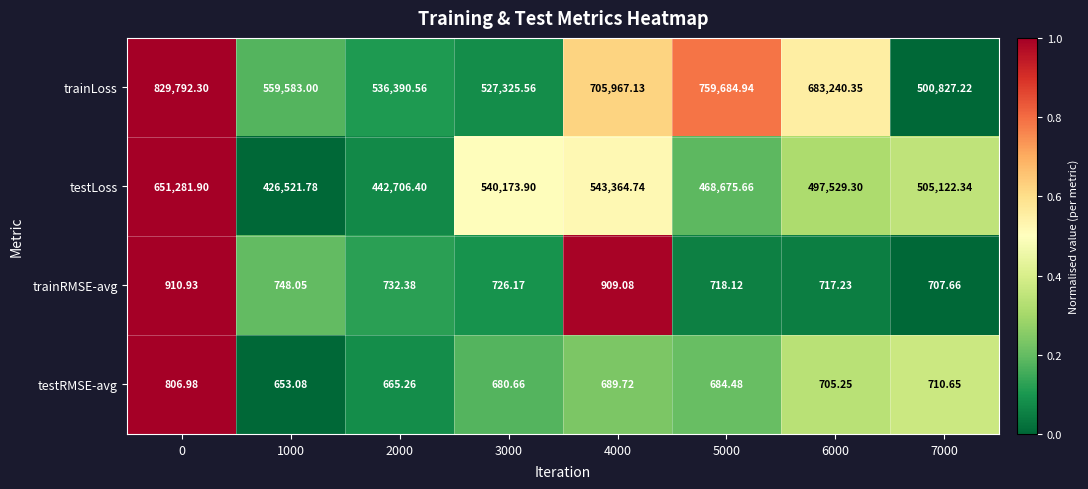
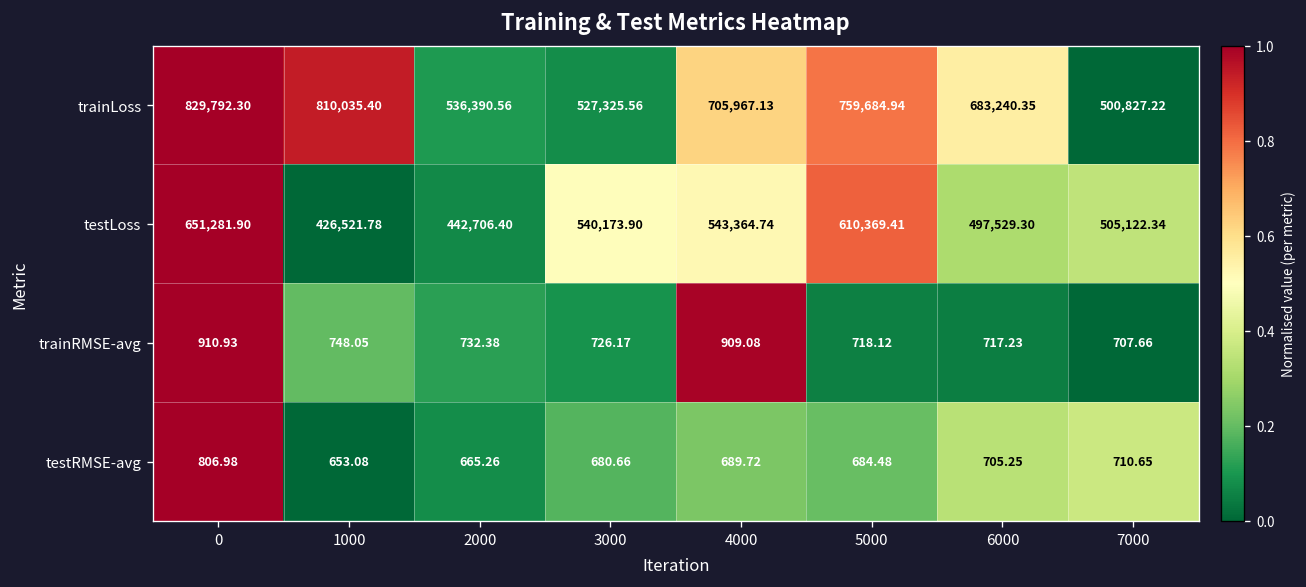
trainLoss, 1000: 559,583.00 -> 810,035.40
testLoss, 5000: 468,675.66 -> 610,369.41
